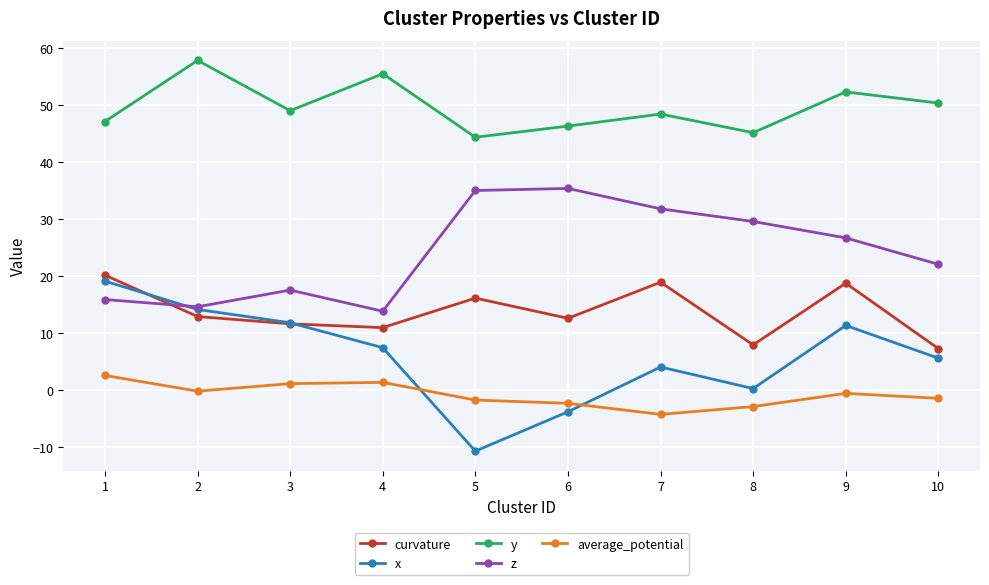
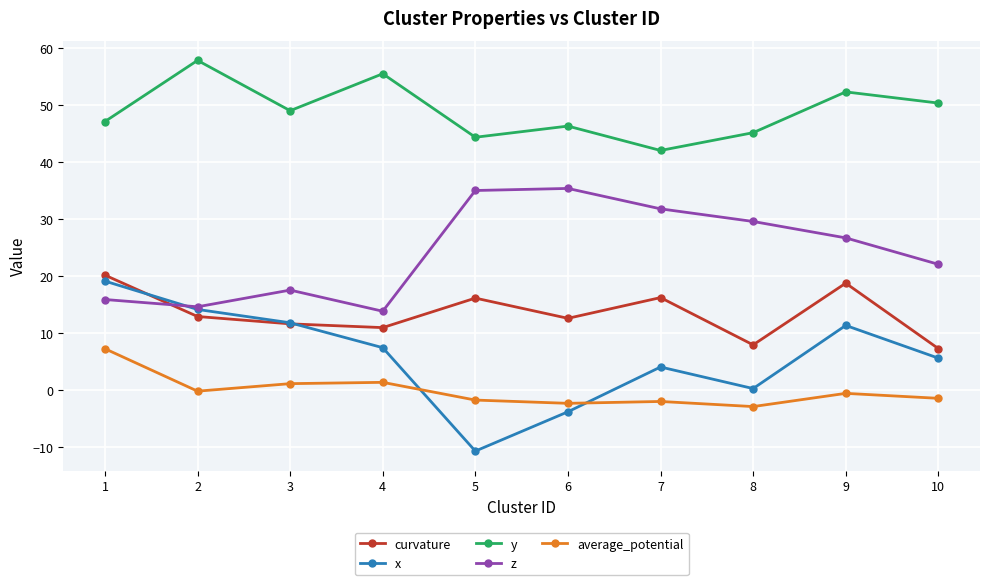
average_potential, 1: 3 -> 7
curvature, 7: 19 -> 16
y, 7: 48 -> 42
average_potential, 7: -4 -> -2
